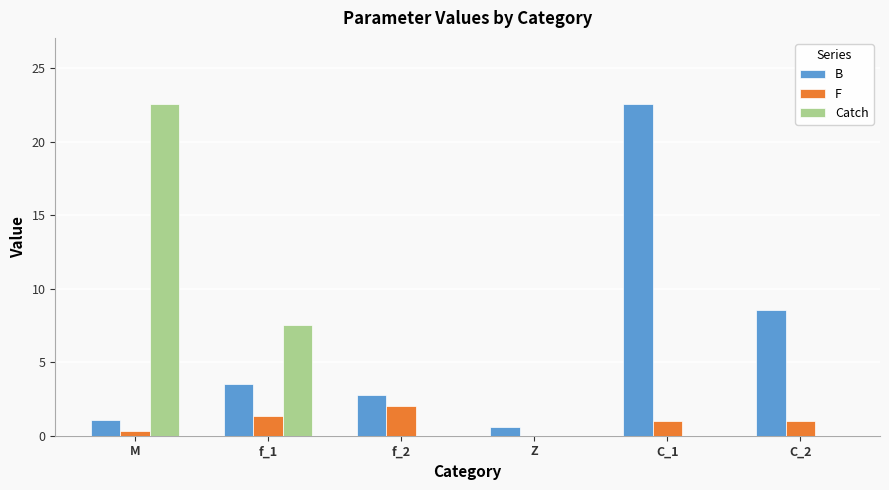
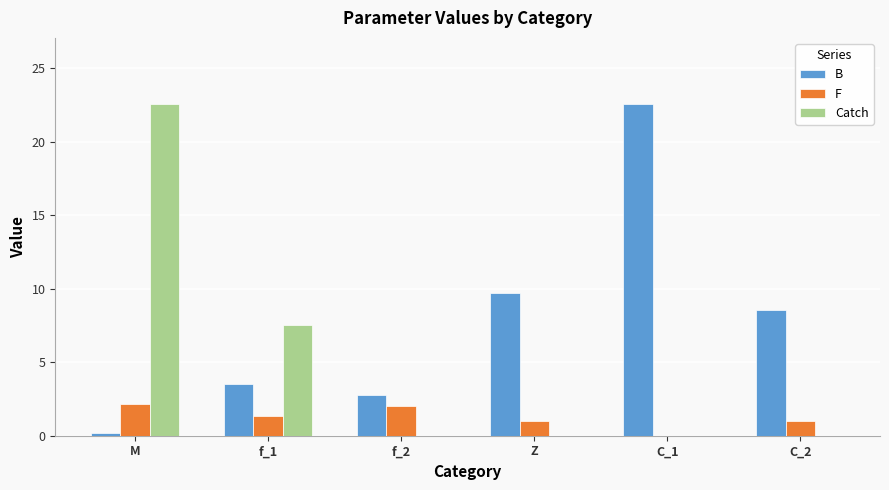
B, M: 1.1 -> 0.2
F, M: 0.3 -> 2.2
B, Z: 0.6 -> 9.7
F, Z: 0 -> 1
F, C_1: 1 -> 0
